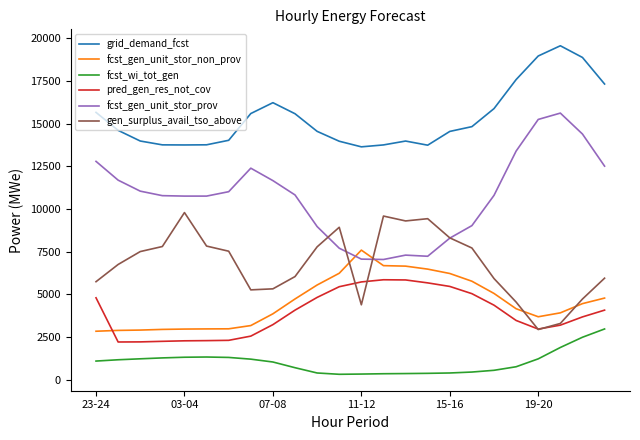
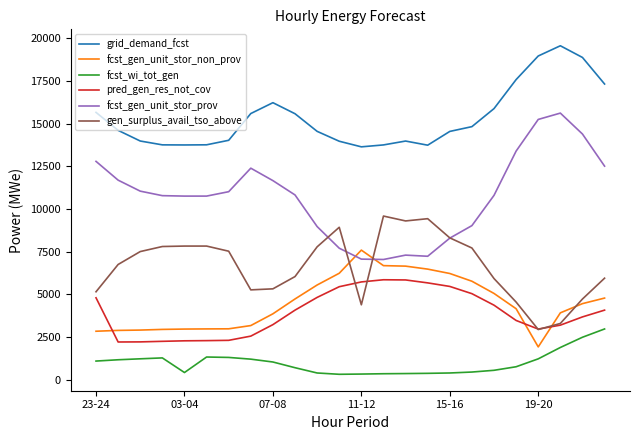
gen_surplus_avail_tso_above, 23-24: 5700 -> 5100
fcst_wi_tot_gen, 03-04: 1300 -> 400
gen_surplus_avail_tso_above, 03-04: 9800 -> 7800
fcst_gen_unit_stor_non_prov, 19-20: 3700 -> 1900
